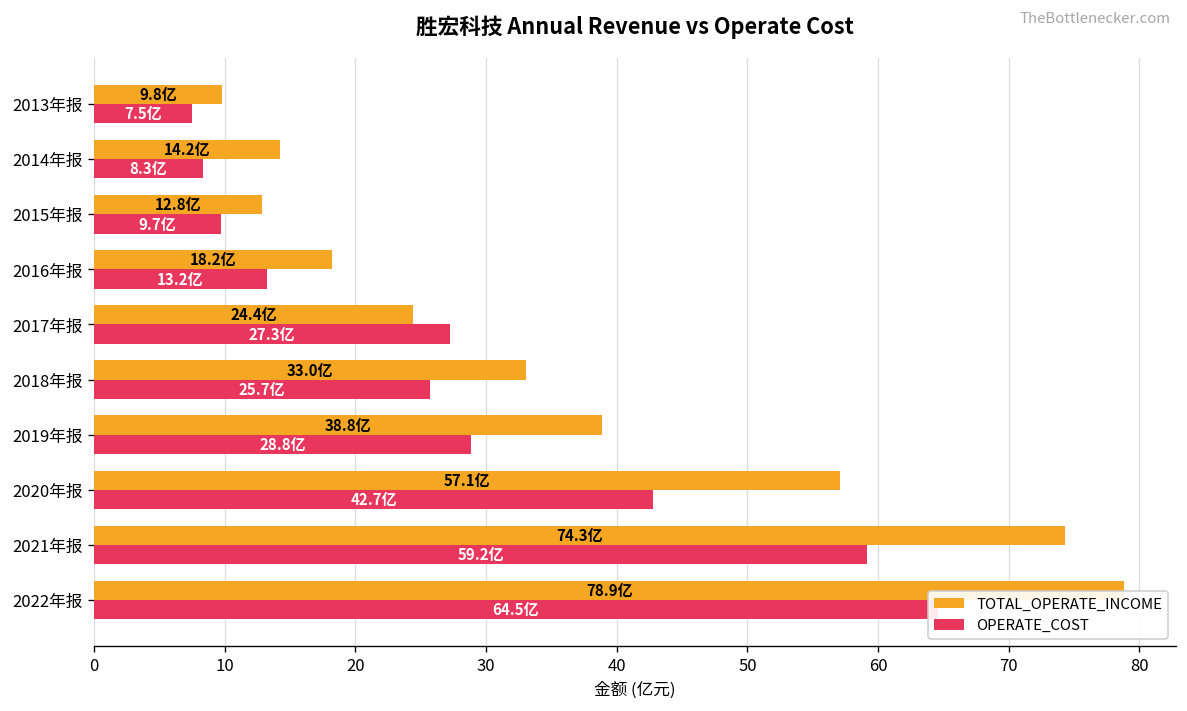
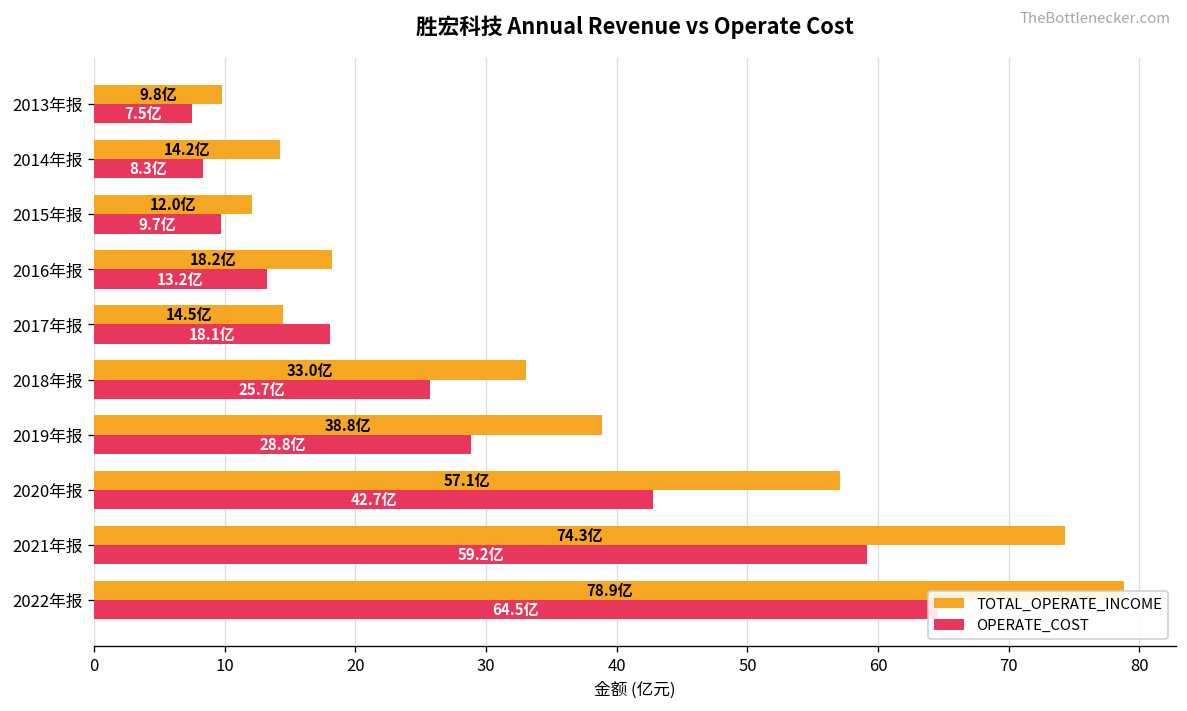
TOTAL_OPERATE_INCOME, 2015年报: 12.8亿 -> 12.0亿
TOTAL_OPERATE_INCOME, 2017年报: 24.4亿 -> 14.5亿
OPERATE_COST, 2017年报: 27.3亿 -> 18.1亿
